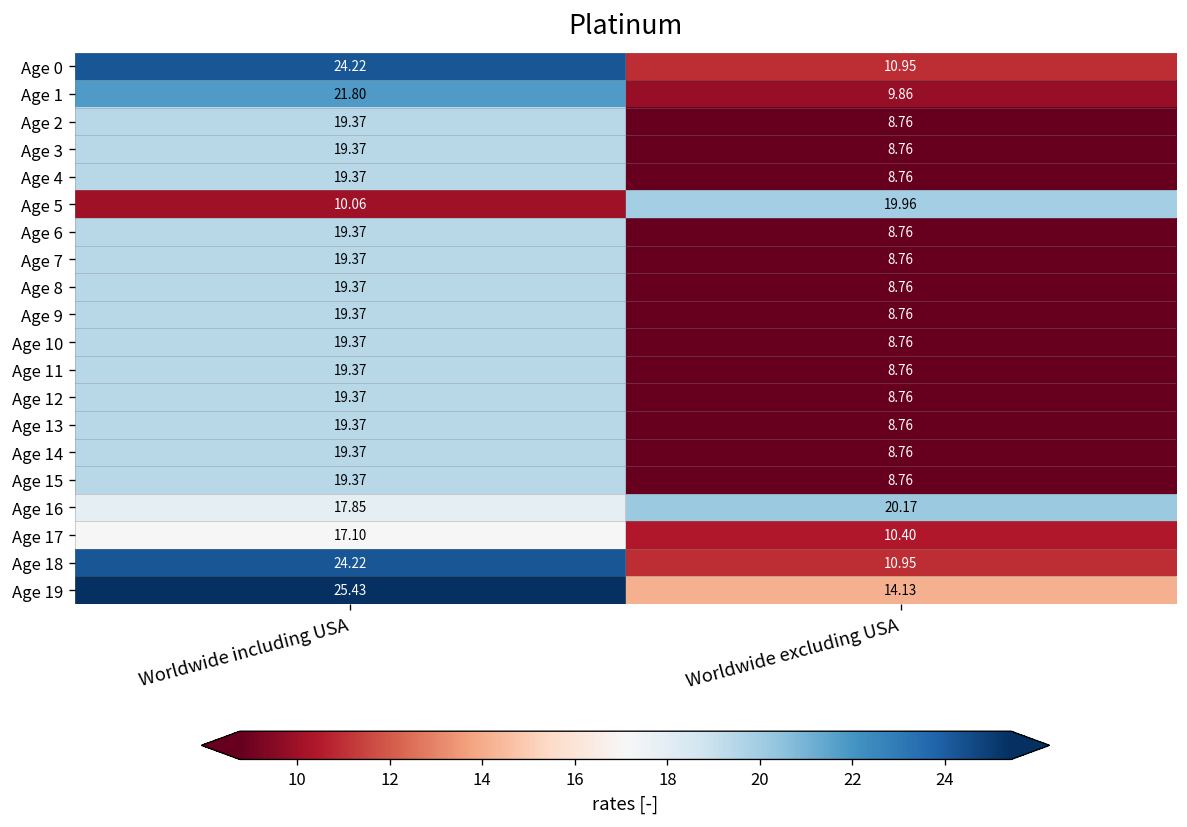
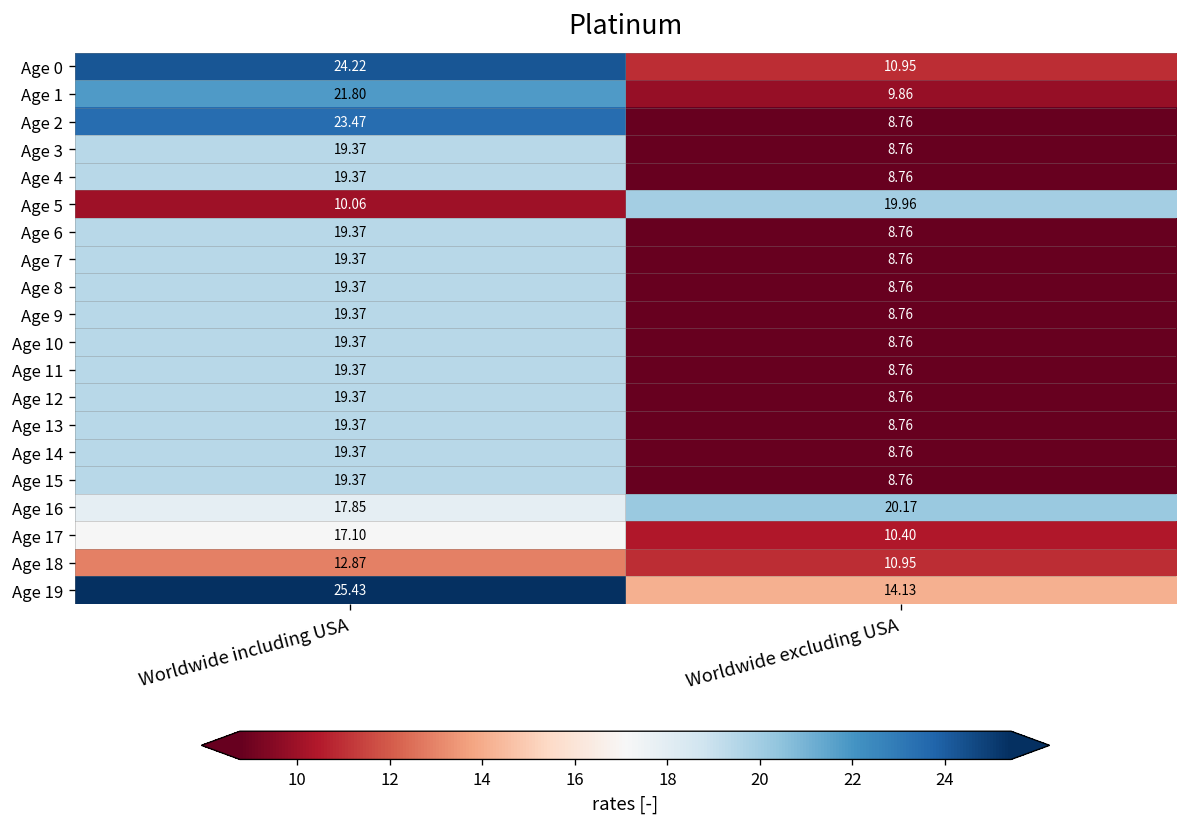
Age 2, Worldwide including USA: 19.37 -> 23.47
Age 18, Worldwide including USA: 24.22 -> 12.87
